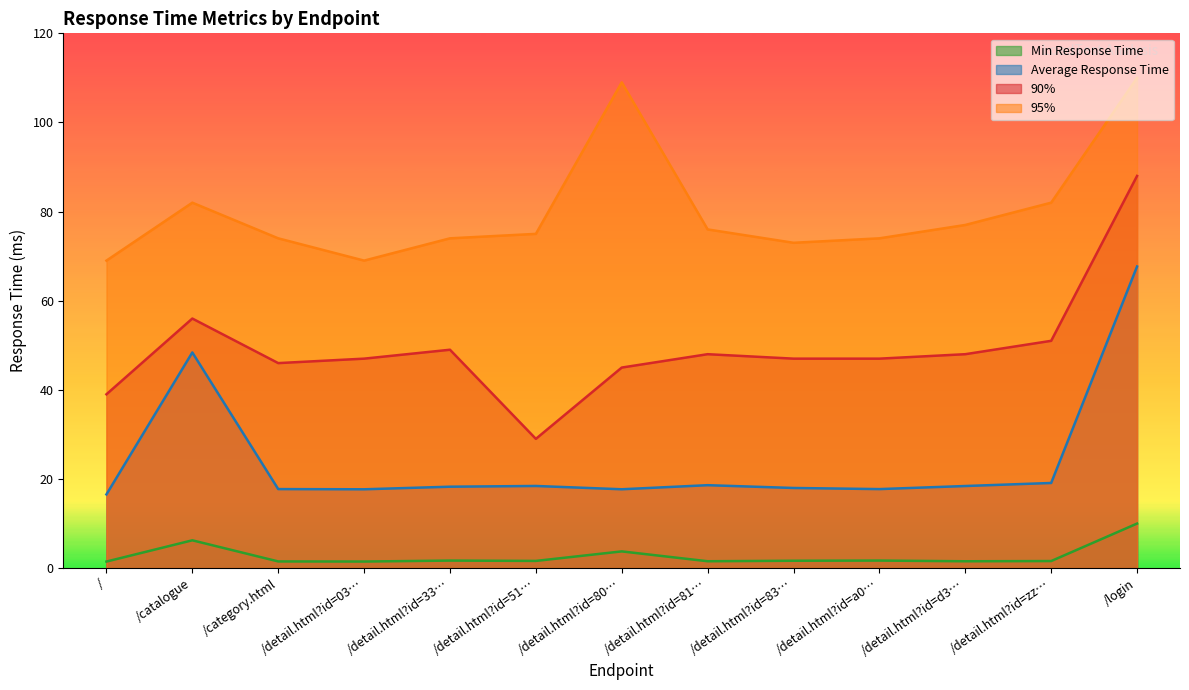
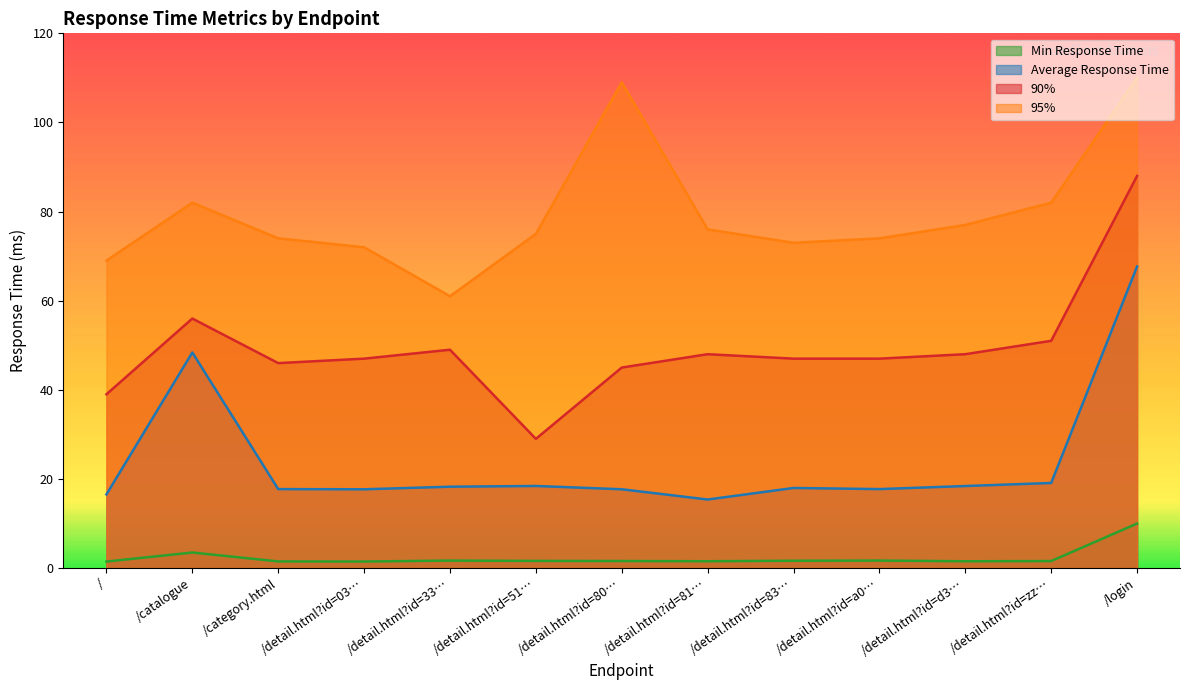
Min Response Time, /catalogue: 6 -> 3
95%, /detail.html?id=03…: 69 -> 72
95%, /detail.html?id=33…: 74 -> 61
Min Response Time, /detail.html?id=80…: 4 -> 2
Average Response Time, /detail.html?id=81…: 19 -> 15
